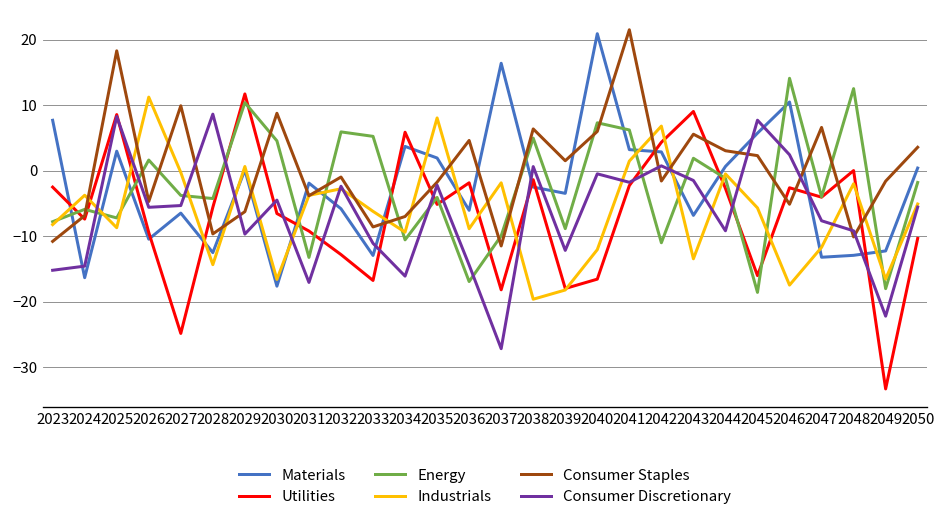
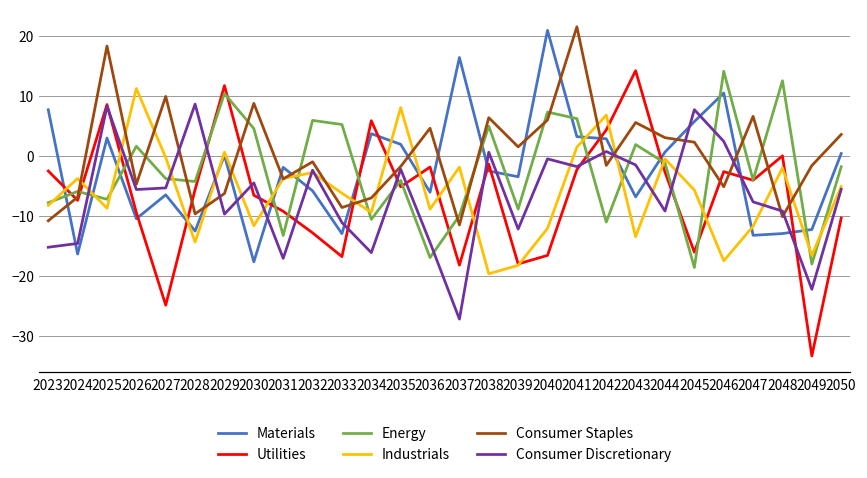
Industrials, 2030: -17 -> -12
Utilities, 2043: 9 -> 14
